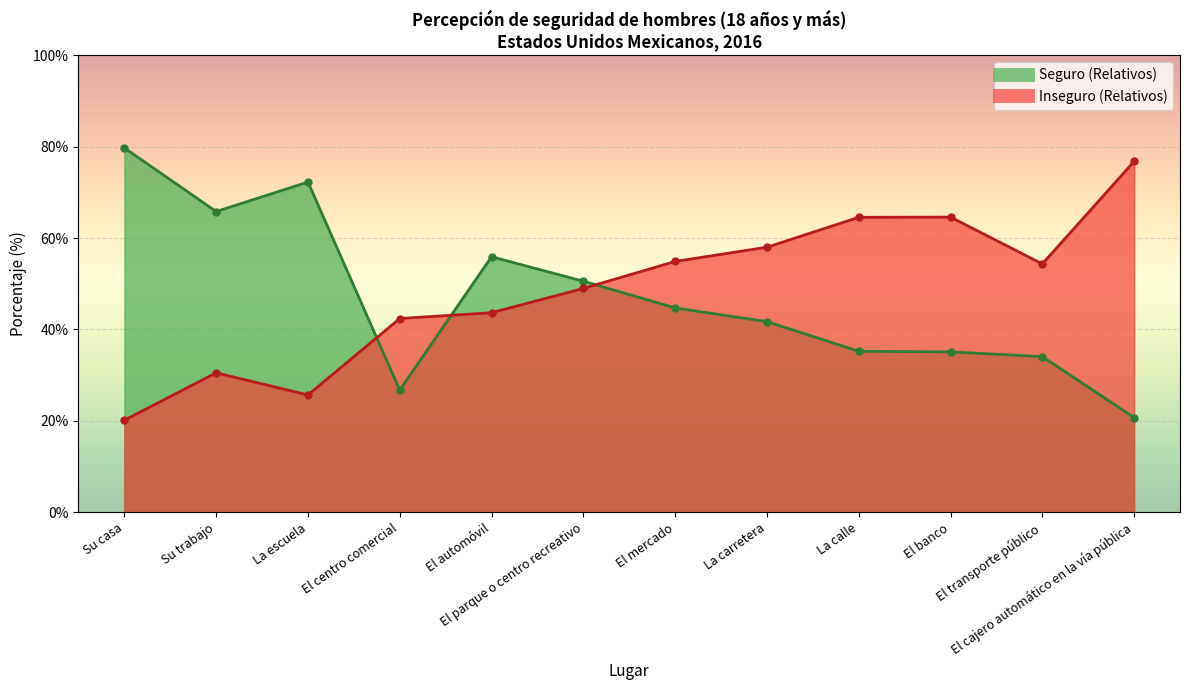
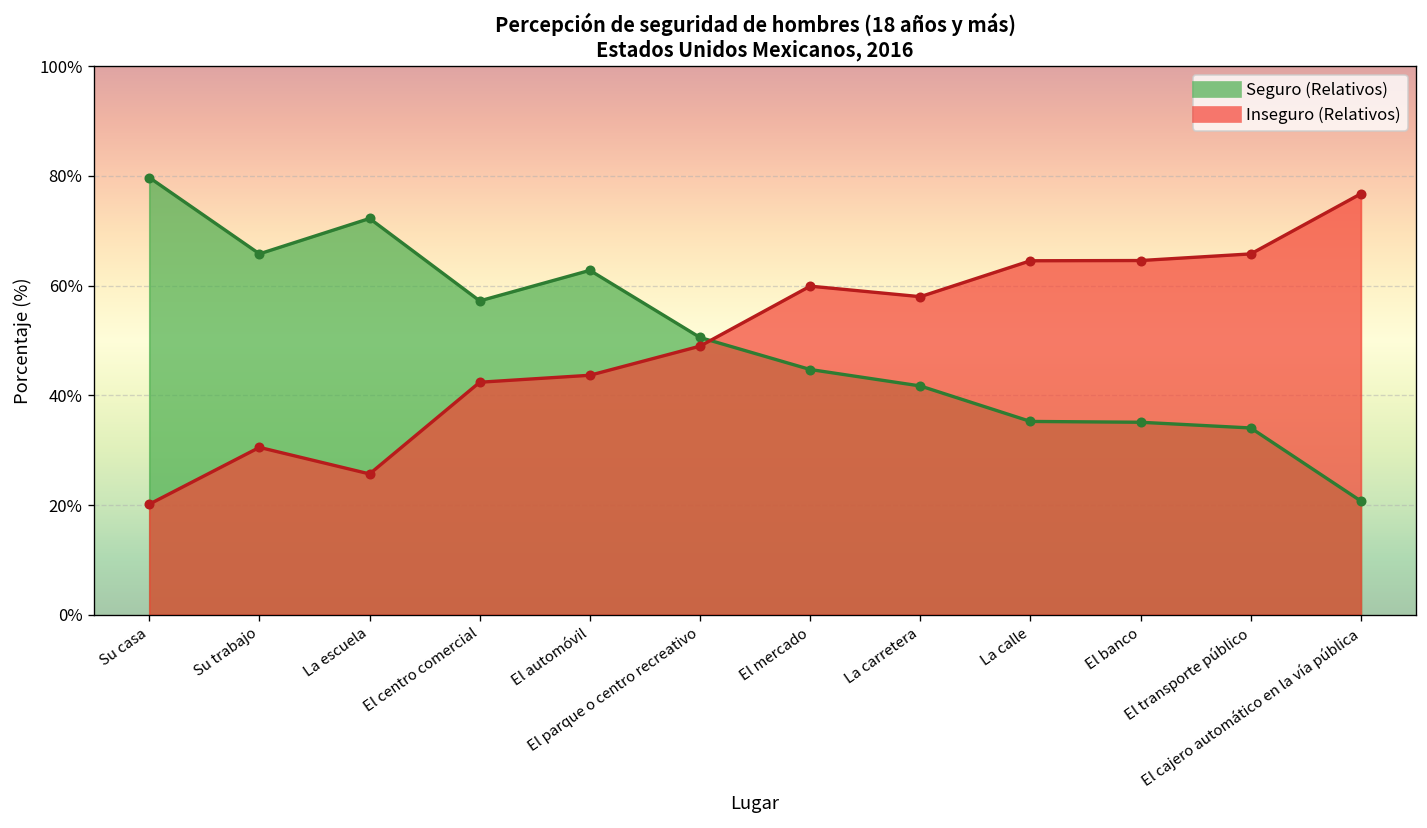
Seguro (Relativos), El centro comercial: 27% -> 57%
Seguro (Relativos), El automóvil: 56% -> 63%
Inseguro (Relativos), El mercado: 55% -> 60%
Inseguro (Relativos), El transporte público: 54% -> 66%
